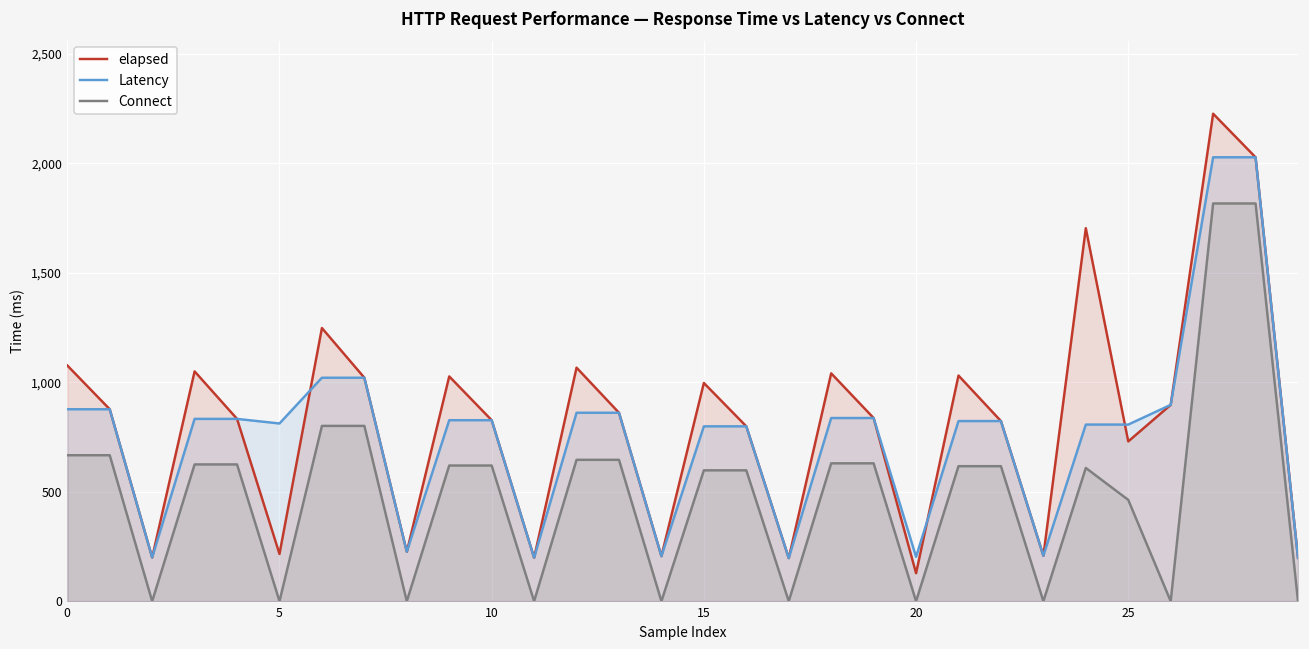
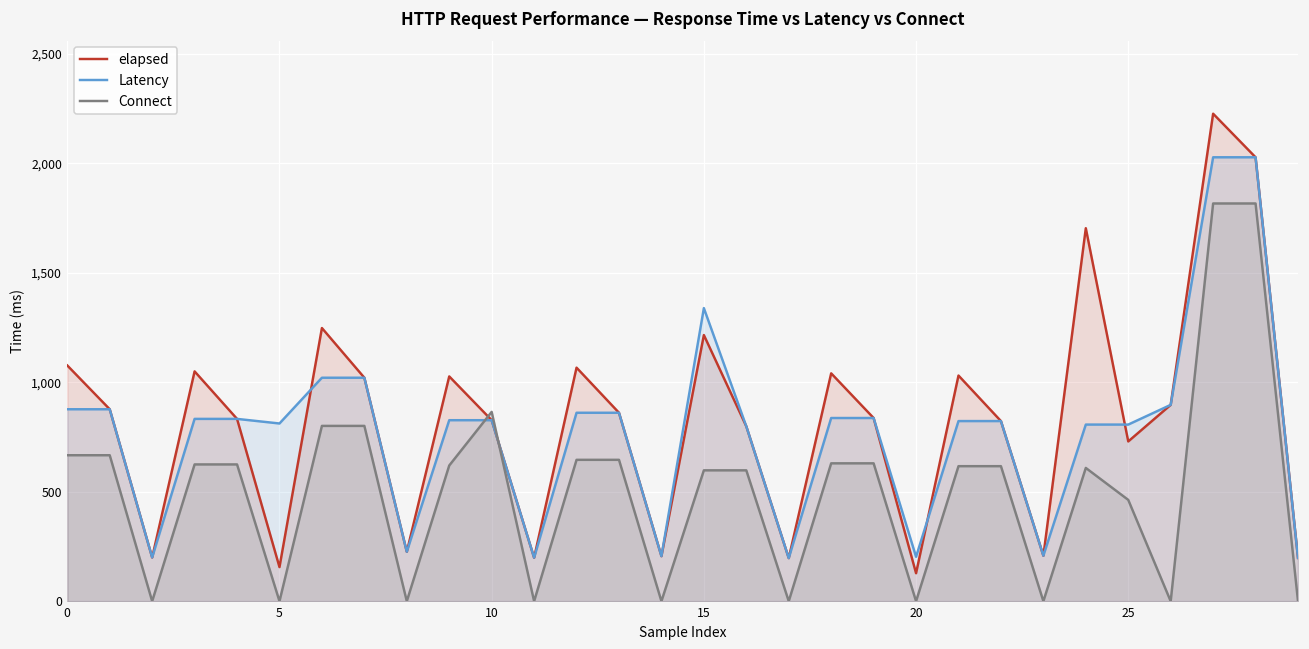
elapsed, 5: 220 -> 160
Connect, 10: 620 -> 870
elapsed, 15: 1,000 -> 1,220
Latency, 15: 800 -> 1,340
